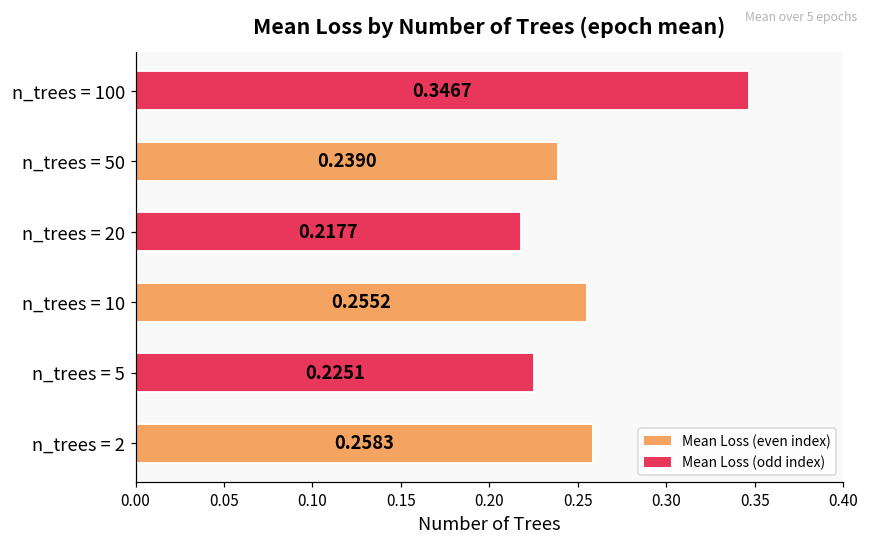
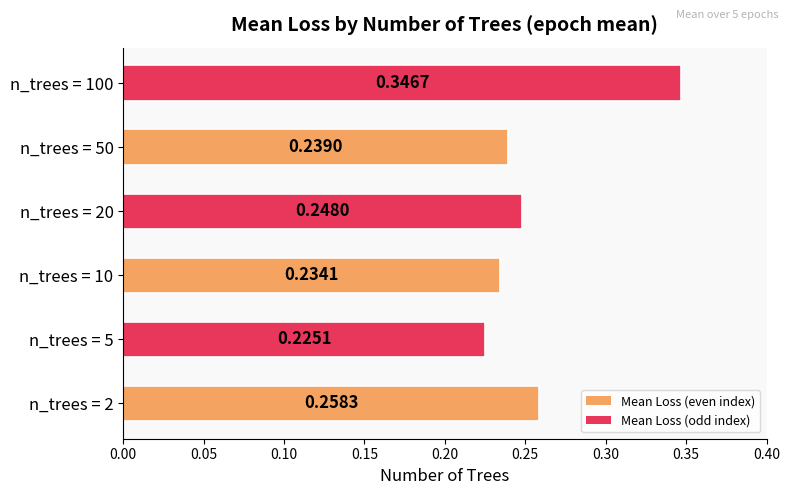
n_trees = 20: 0.2177 -> 0.2480
n_trees = 10: 0.2552 -> 0.2341
